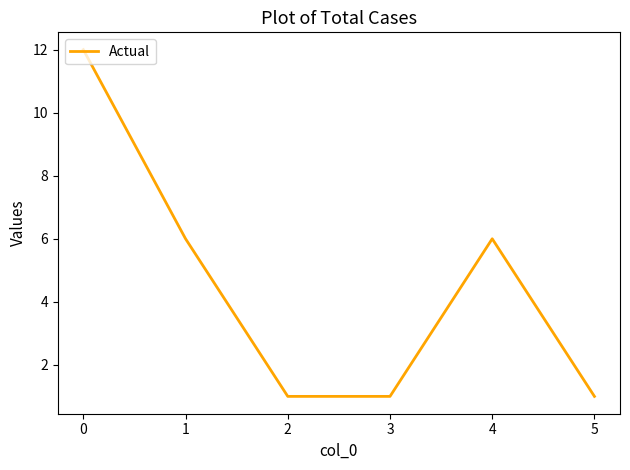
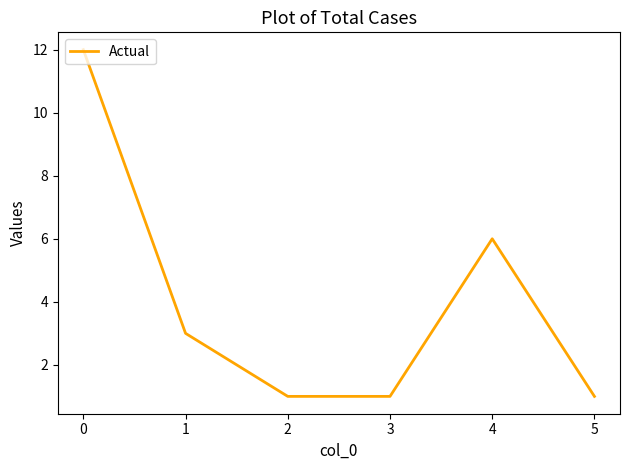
1: 6 -> 3
